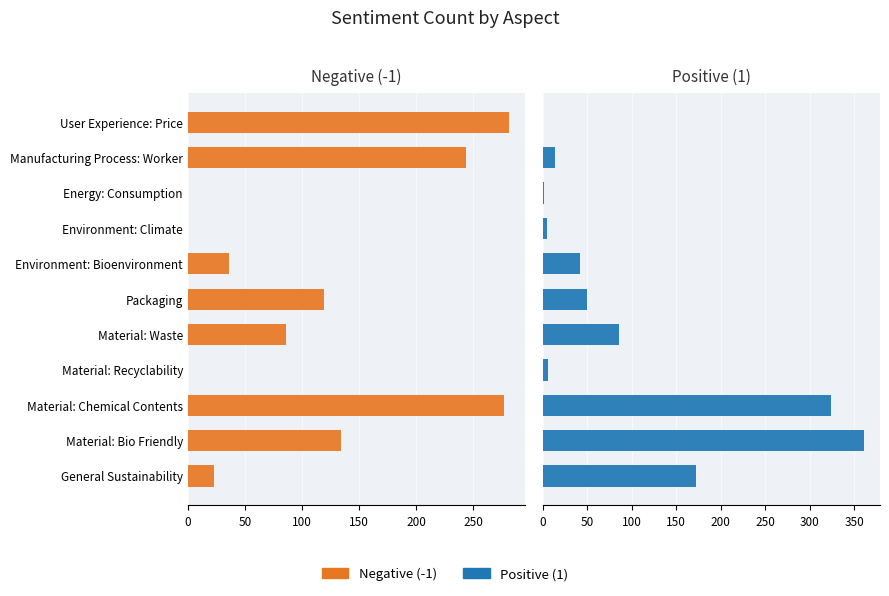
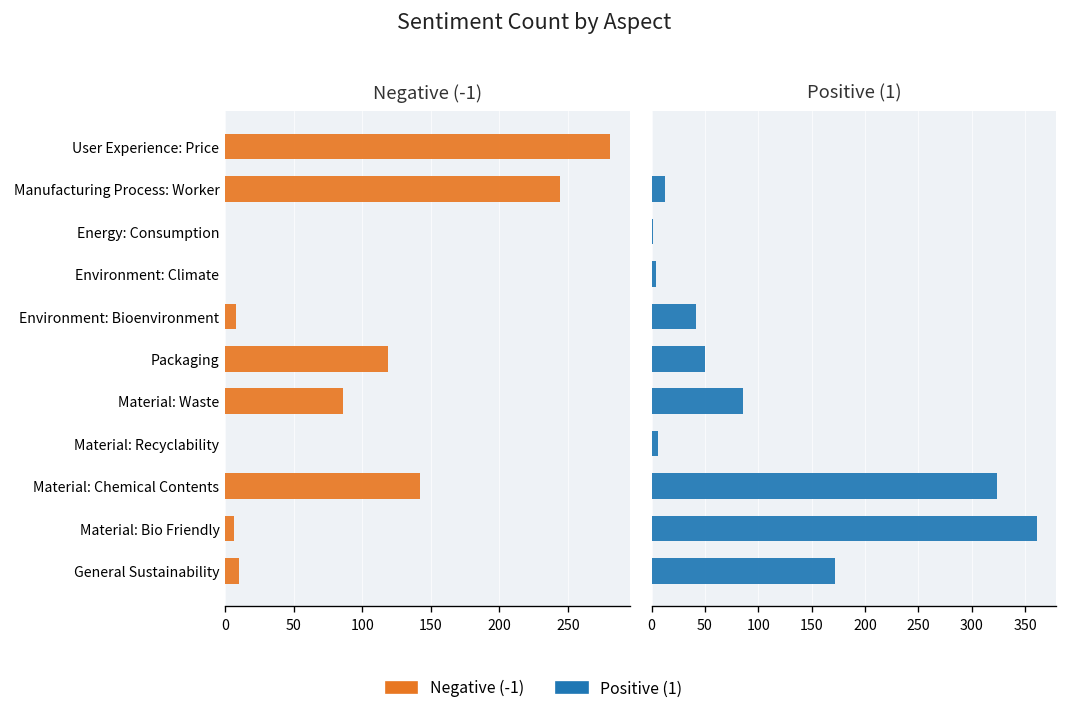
Negative (-1), Environment: Bioenvironment: 36 -> 8
Negative (-1), Material: Chemical Contents: 277 -> 142
Negative (-1), Material: Bio Friendly: 134 -> 6
Negative (-1), General Sustainability: 23 -> 10
